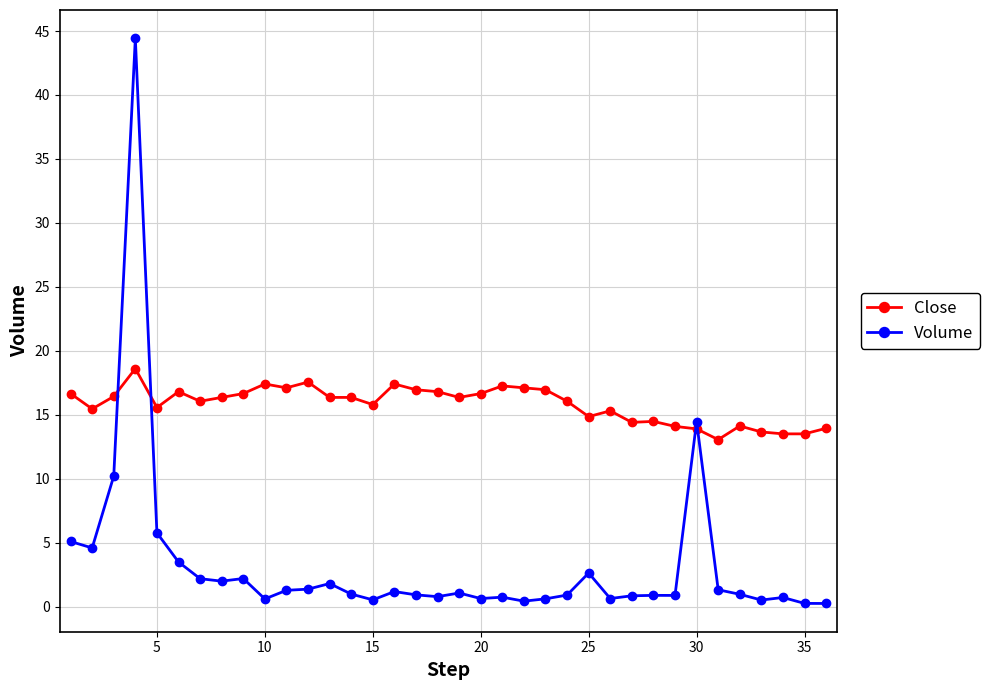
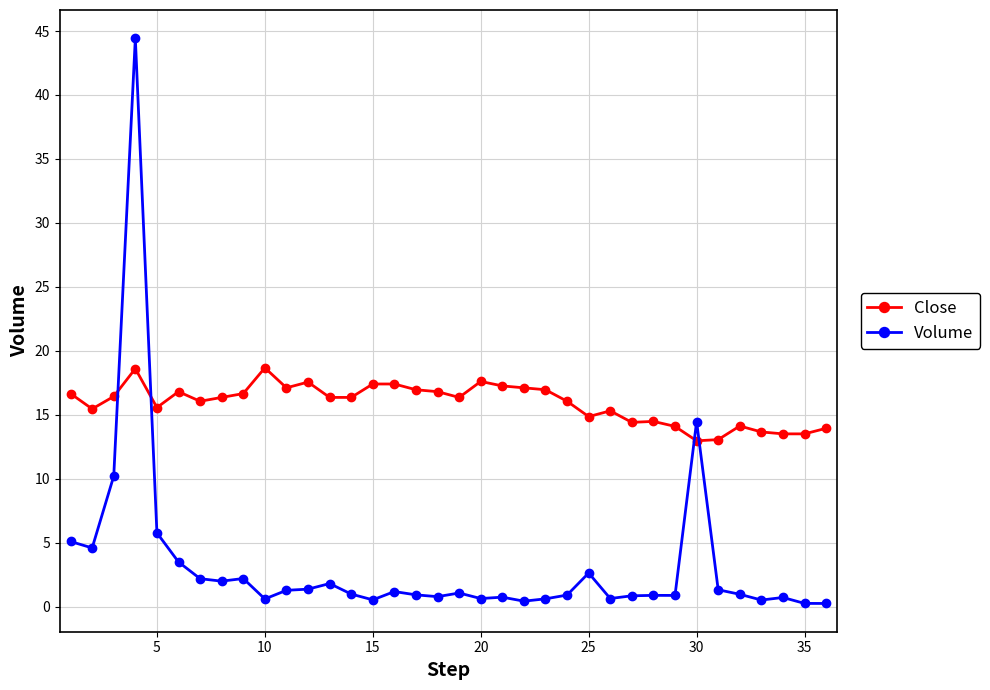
Close, 10: 17.4 -> 18.7
Close, 15: 15.8 -> 17.4
Close, 20: 16.6 -> 17.6
Close, 30: 13.9 -> 13.0
